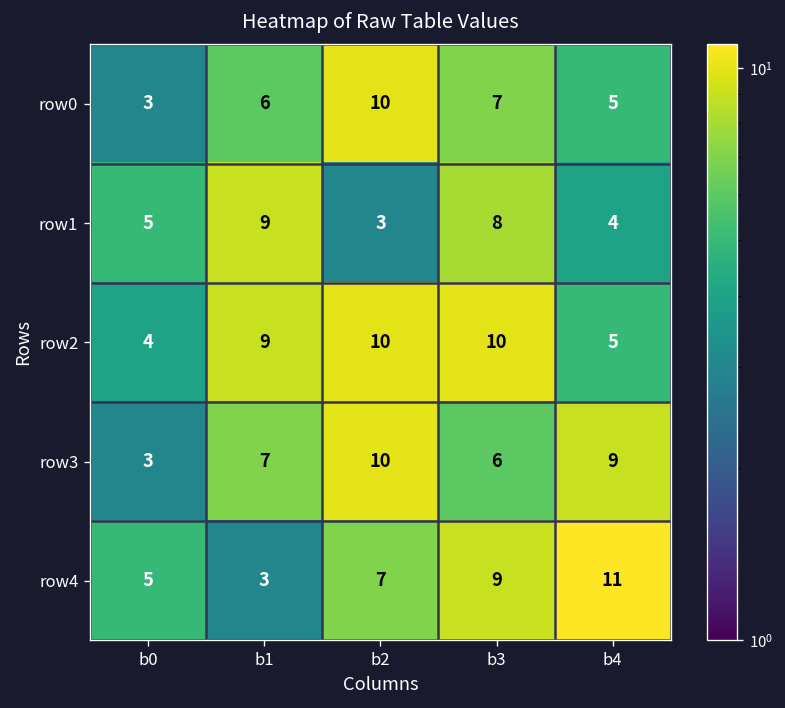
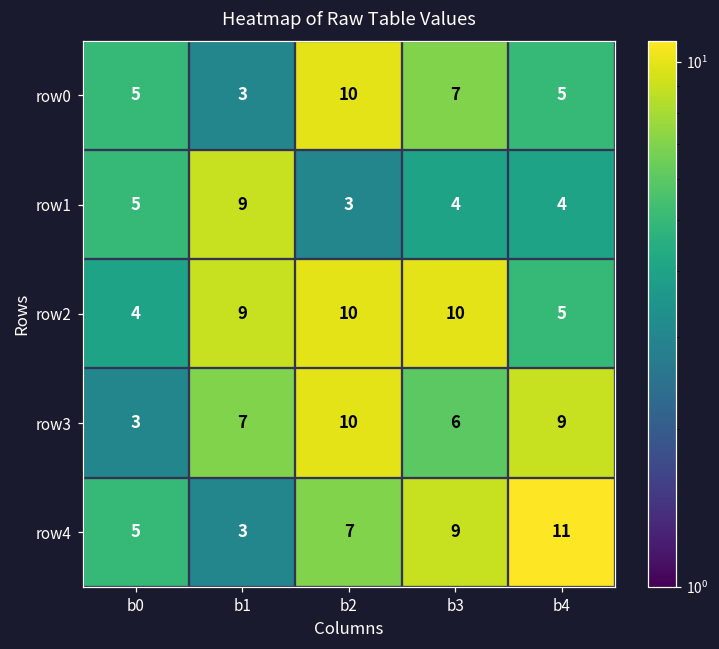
row0, b0: 3 -> 5
row0, b1: 6 -> 3
row1, b3: 8 -> 4
